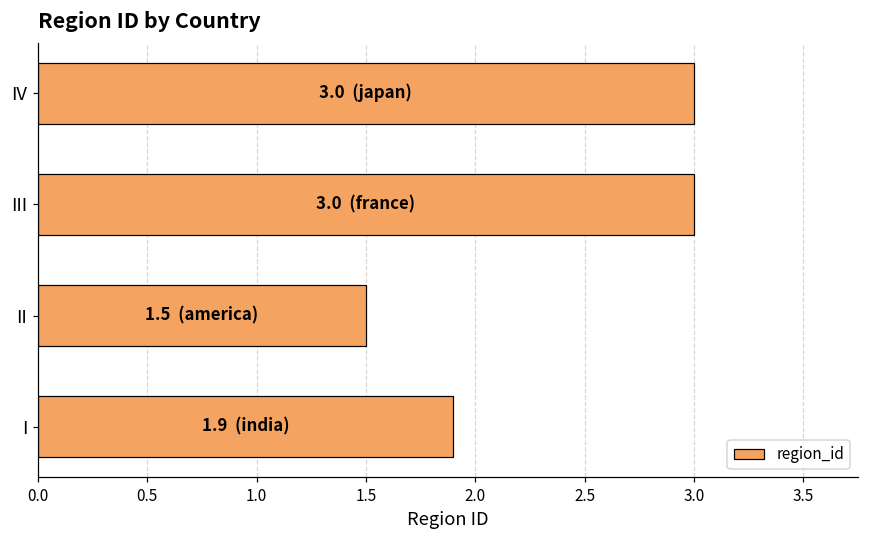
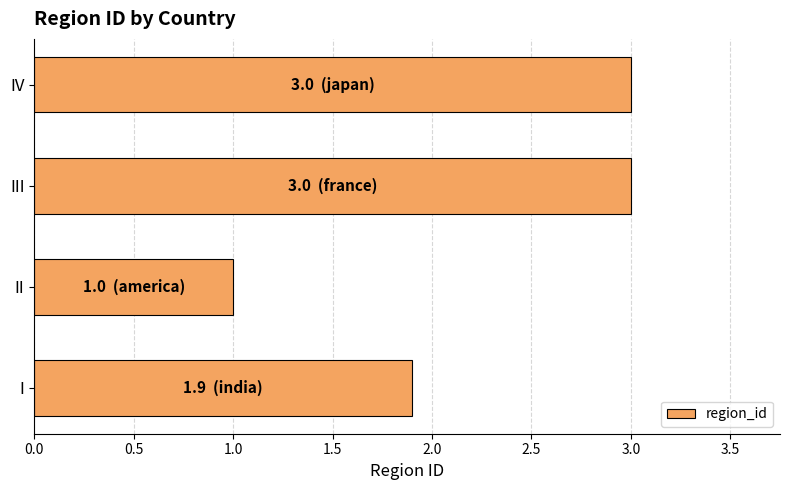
II: 1.5 -> 1.0
